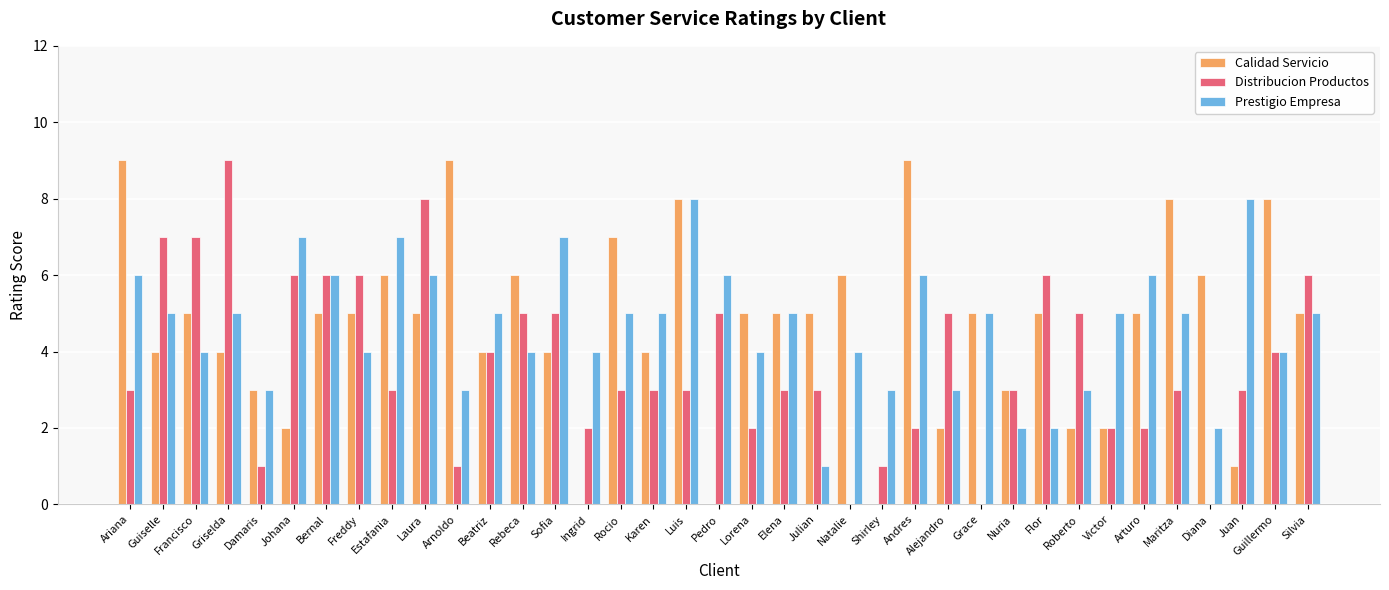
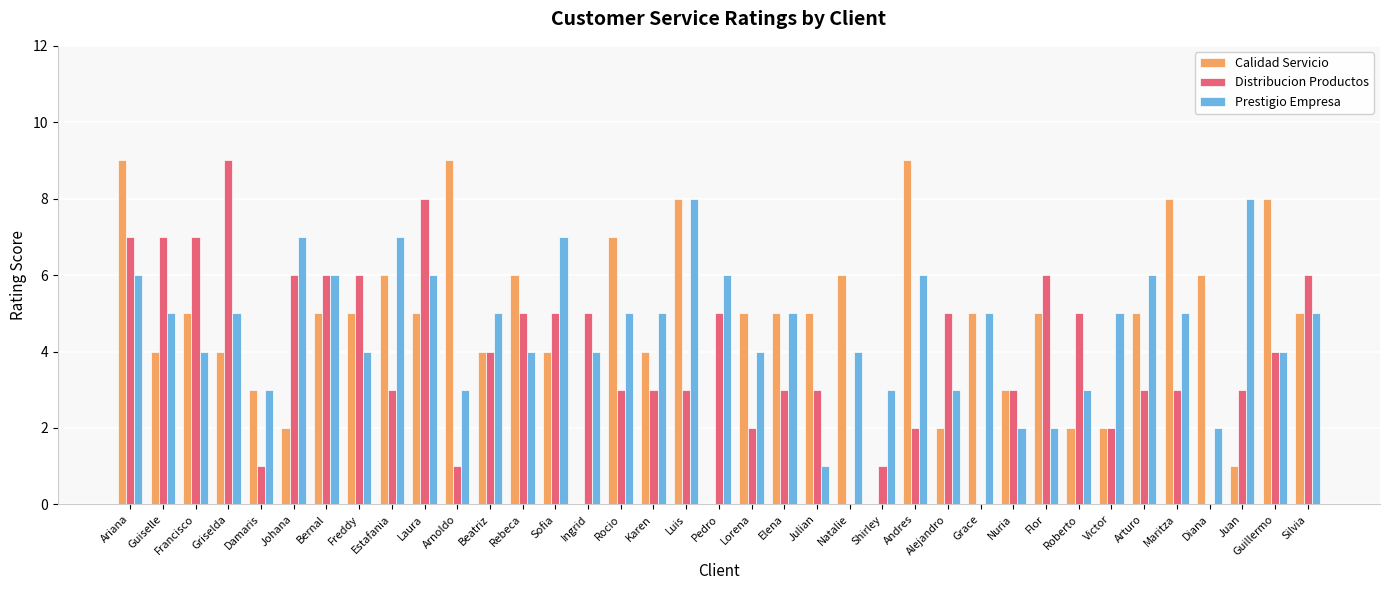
Distribucion Productos, Ariana: 3 -> 7
Distribucion Productos, Ingrid: 2 -> 5
Distribucion Productos, Arturo: 2 -> 3
